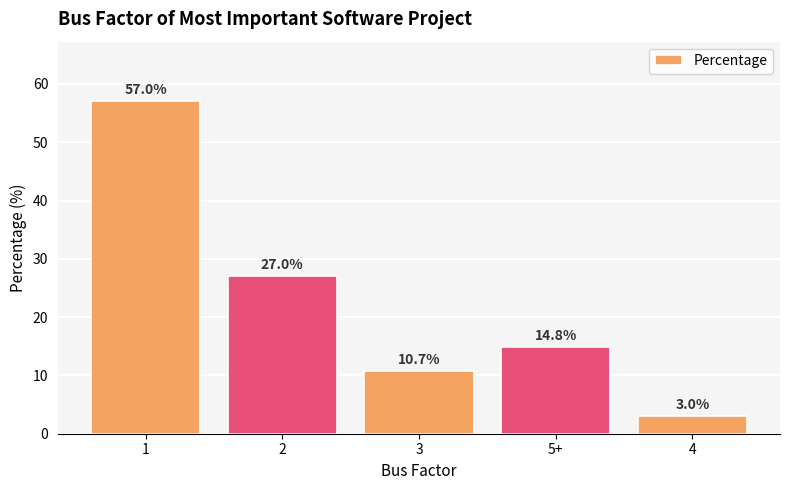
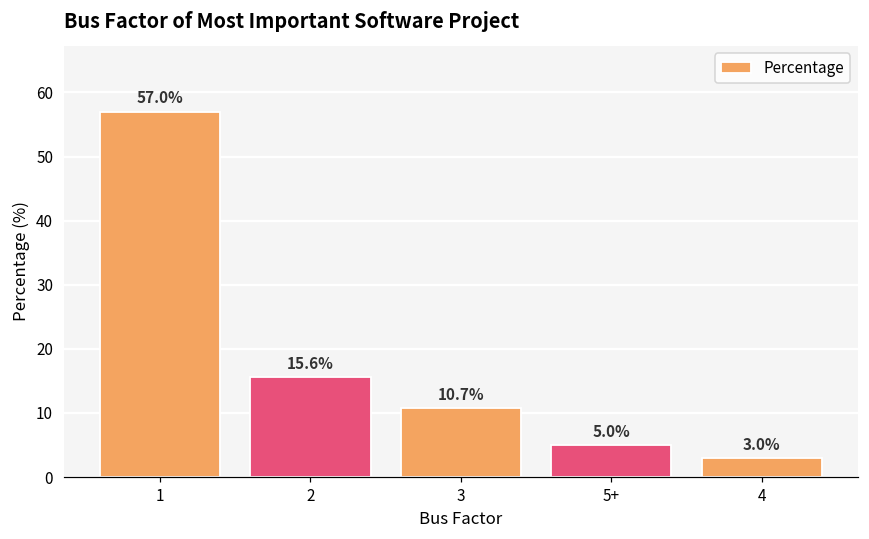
2: 27.0% -> 15.6%
5+: 14.8% -> 5.0%
